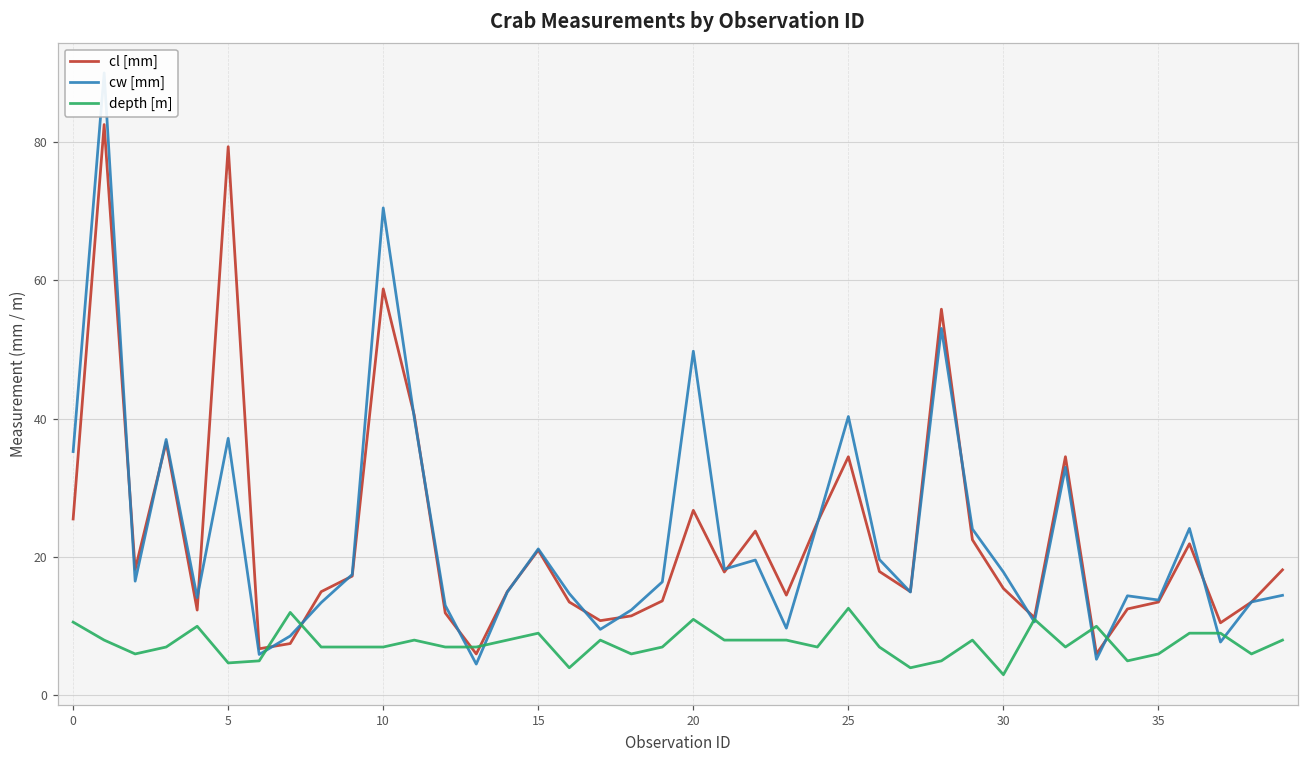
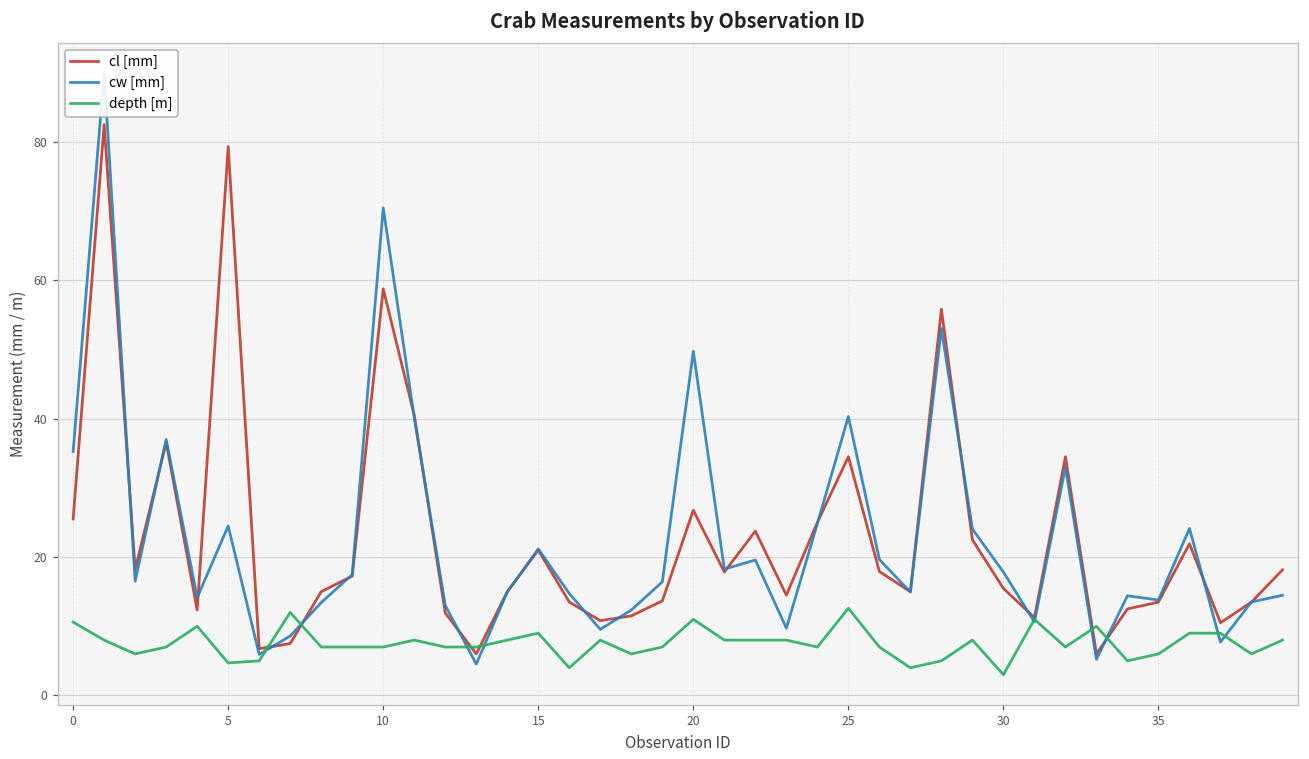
cw [mm], 5: 37 -> 24
